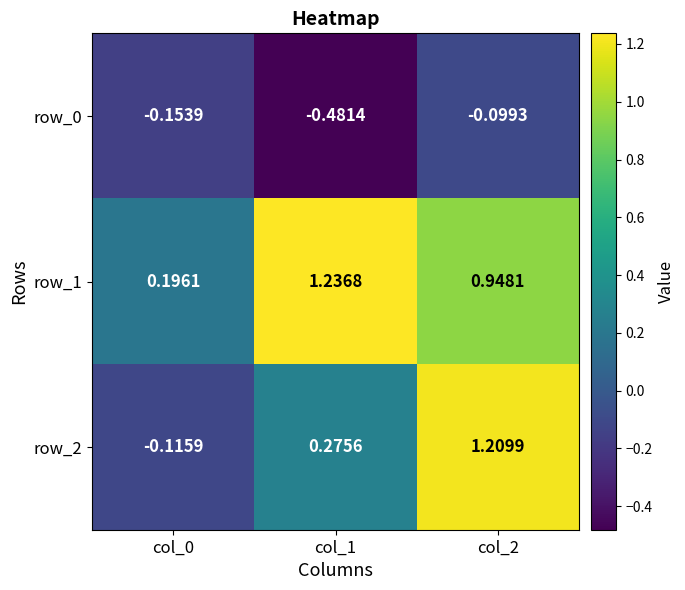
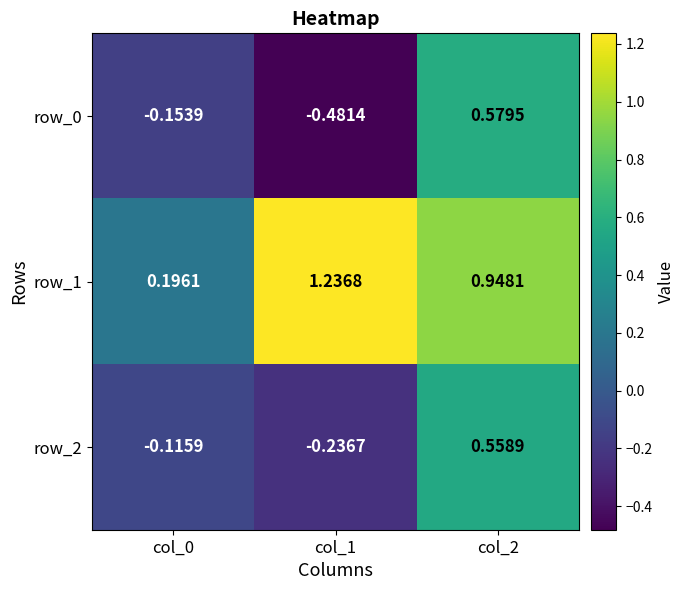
row_0, col_2: -0.0993 -> 0.5795
row_2, col_1: 0.2756 -> -0.2367
row_2, col_2: 1.2099 -> 0.5589
